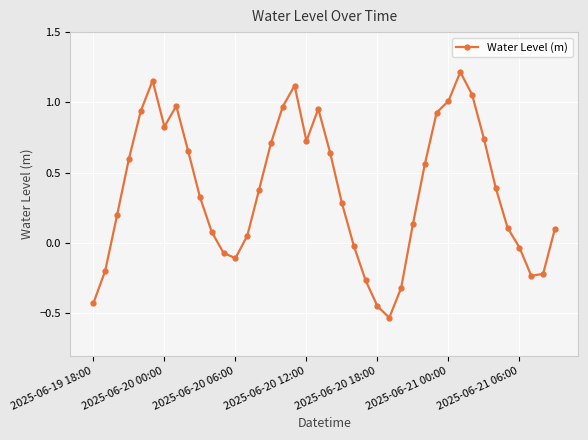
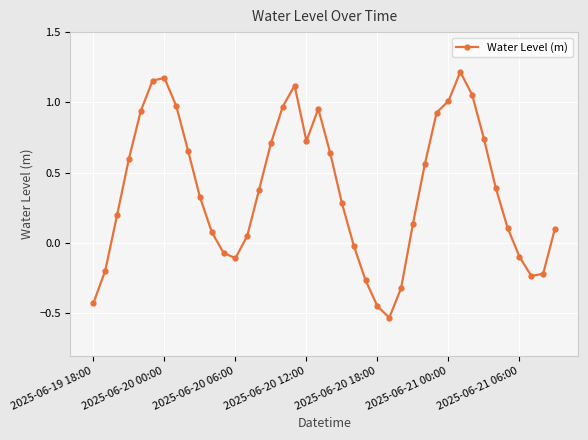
2025-06-20 00:00: 0.83 -> 1.17
2025-06-21 06:00: -0.03 -> -0.10
